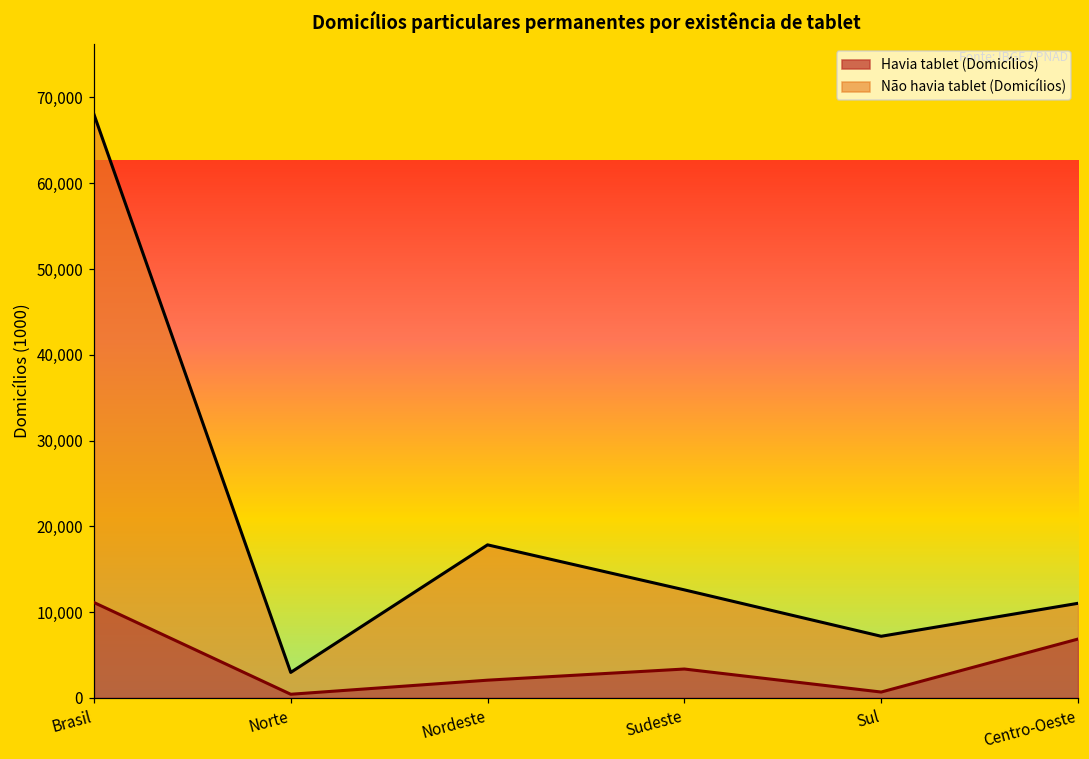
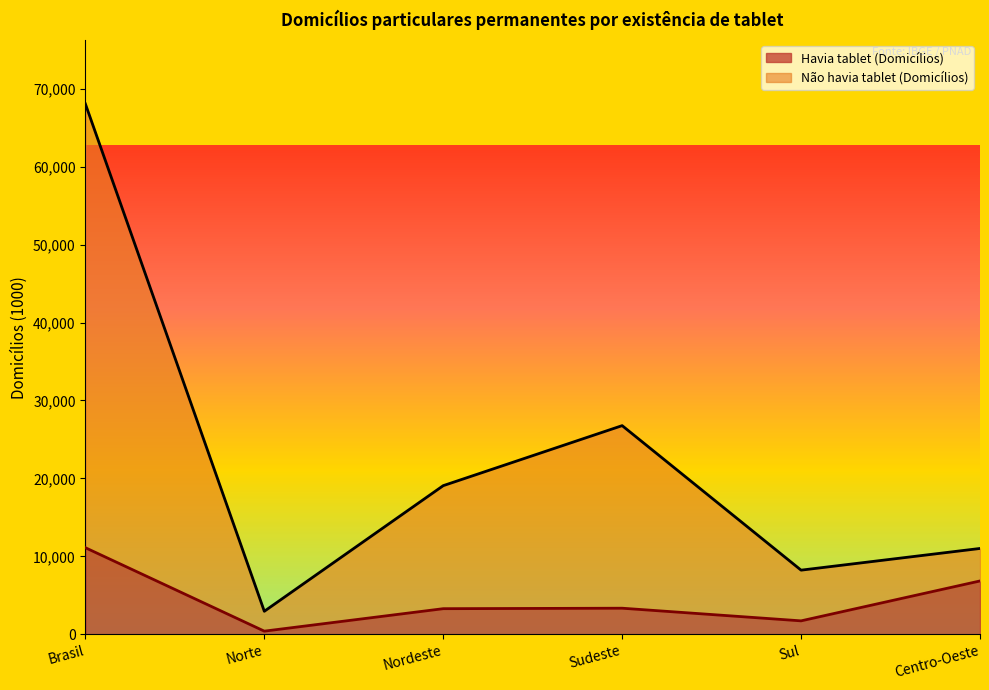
Havia tablet (Domicílios), Nordeste: 2,000 -> 3,000
Não havia tablet (Domicílios), Sudeste: 9,000 -> 23,000
Havia tablet (Domicílios), Sul: 1,000 -> 2,000
